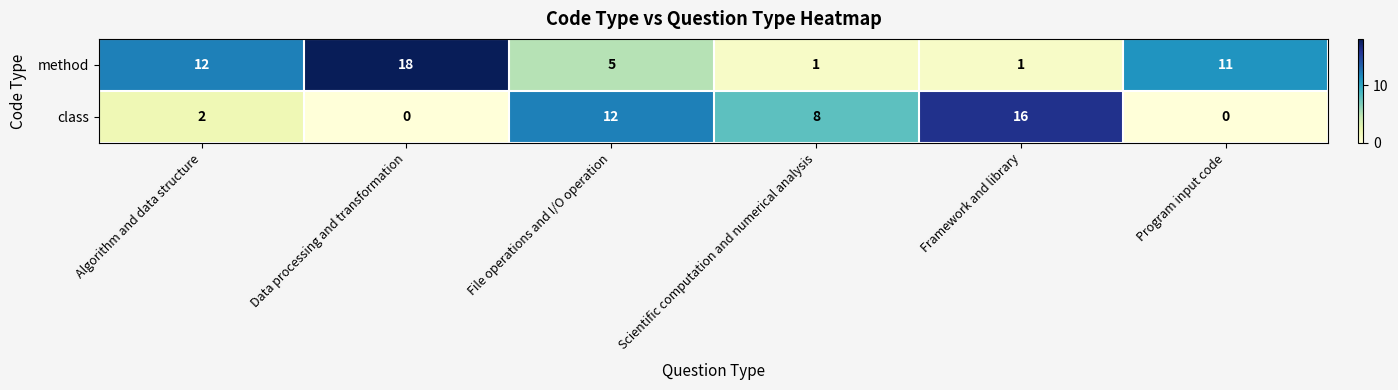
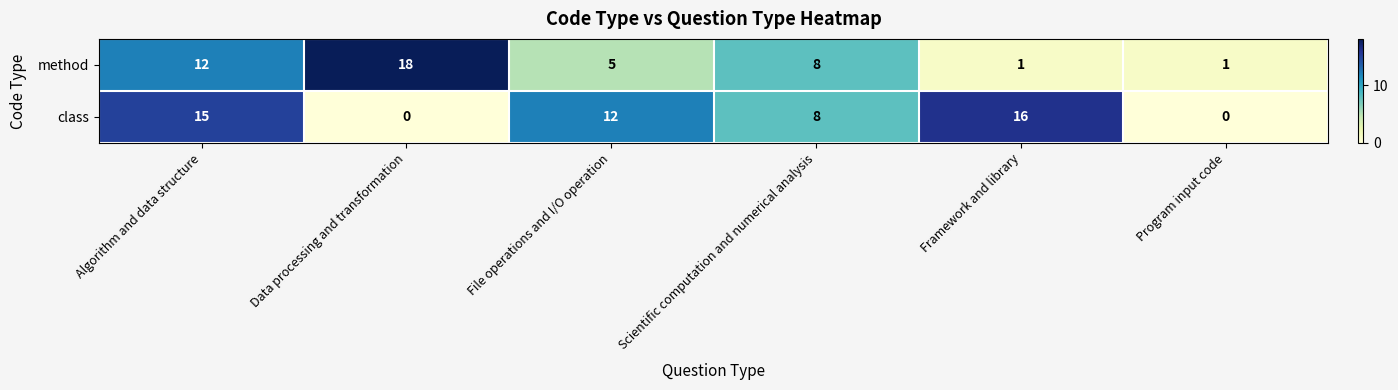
method, Scientific computation and numerical analysis: 1 -> 8
method, Program input code: 11 -> 1
class, Algorithm and data structure: 2 -> 15
